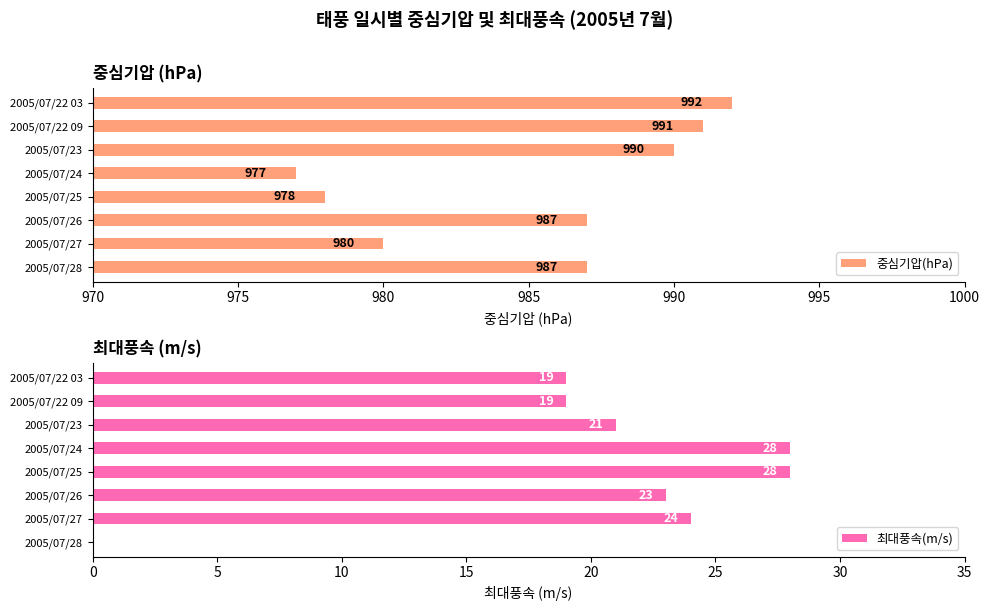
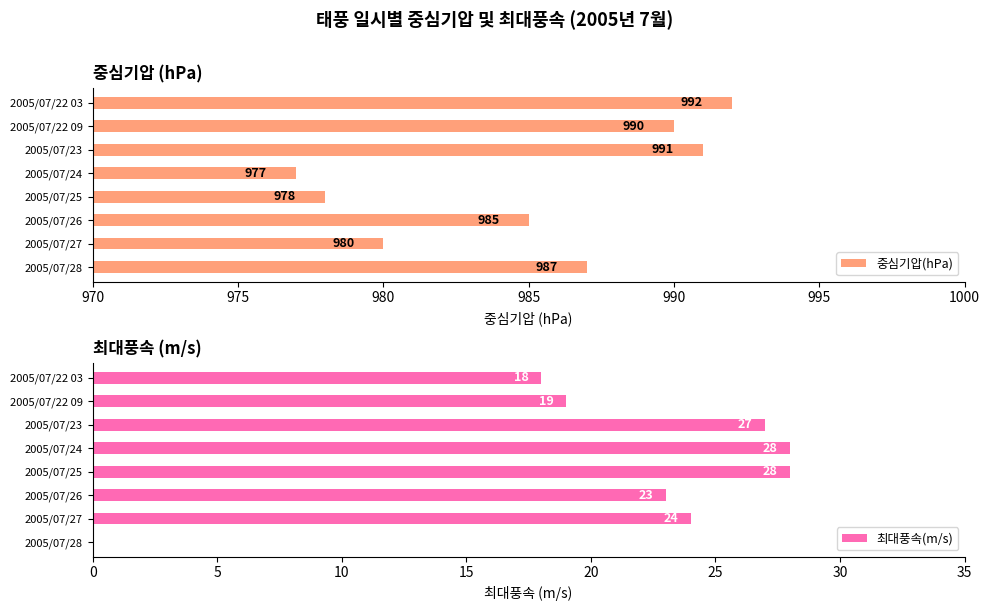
중심기압 (hPa), 2005/07/22 09: 991 -> 990
중심기압 (hPa), 2005/07/23: 990 -> 991
중심기압 (hPa), 2005/07/26: 987 -> 985
최대풍속 (m/s), 2005/07/22 03: 19 -> 18
최대풍속 (m/s), 2005/07/23: 21 -> 27
